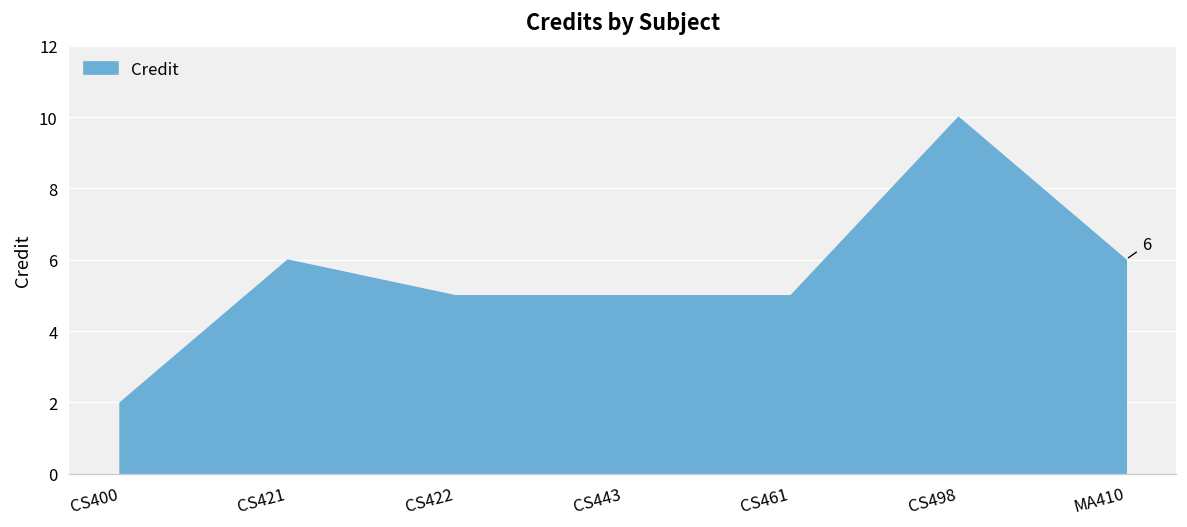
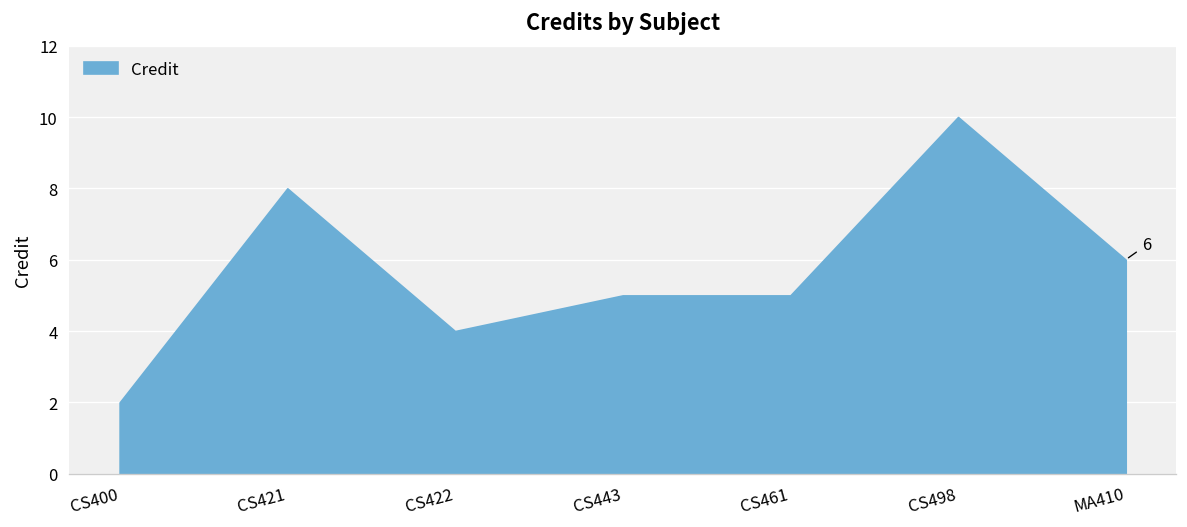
CS421: 6 -> 8
CS422: 5 -> 4
